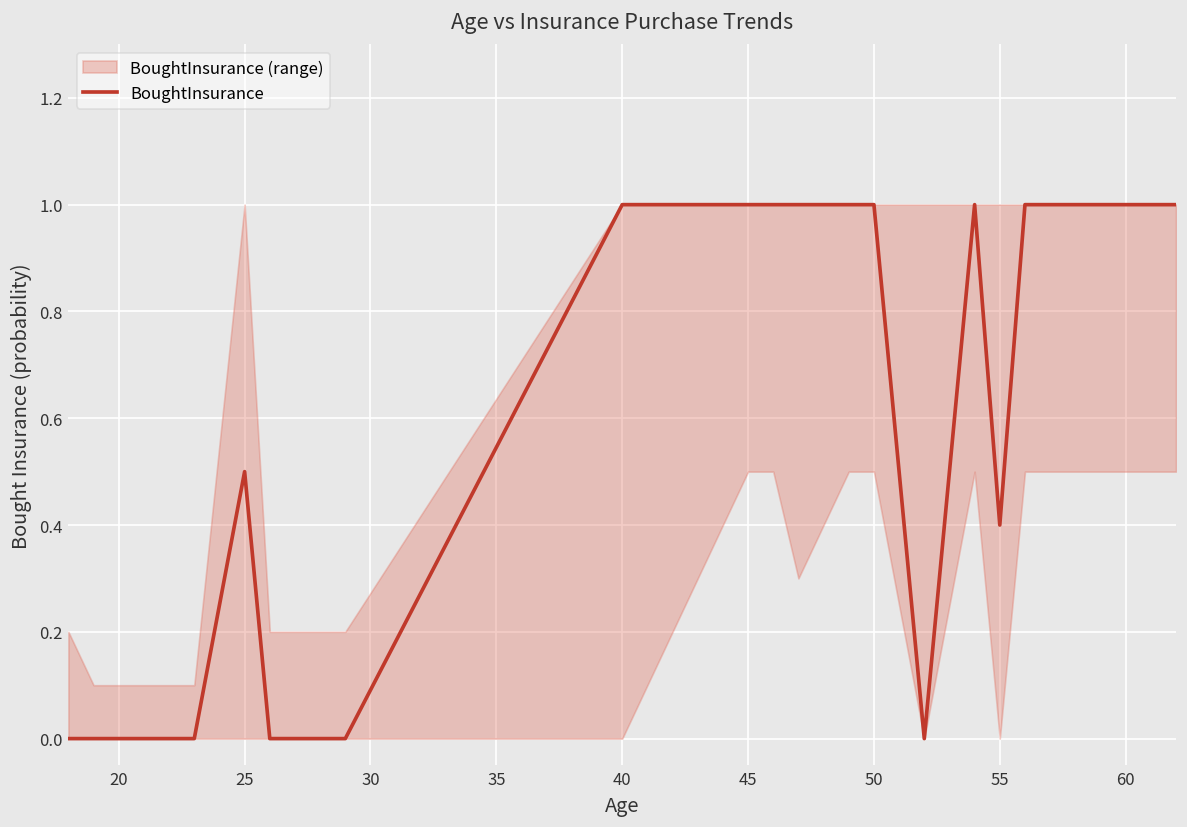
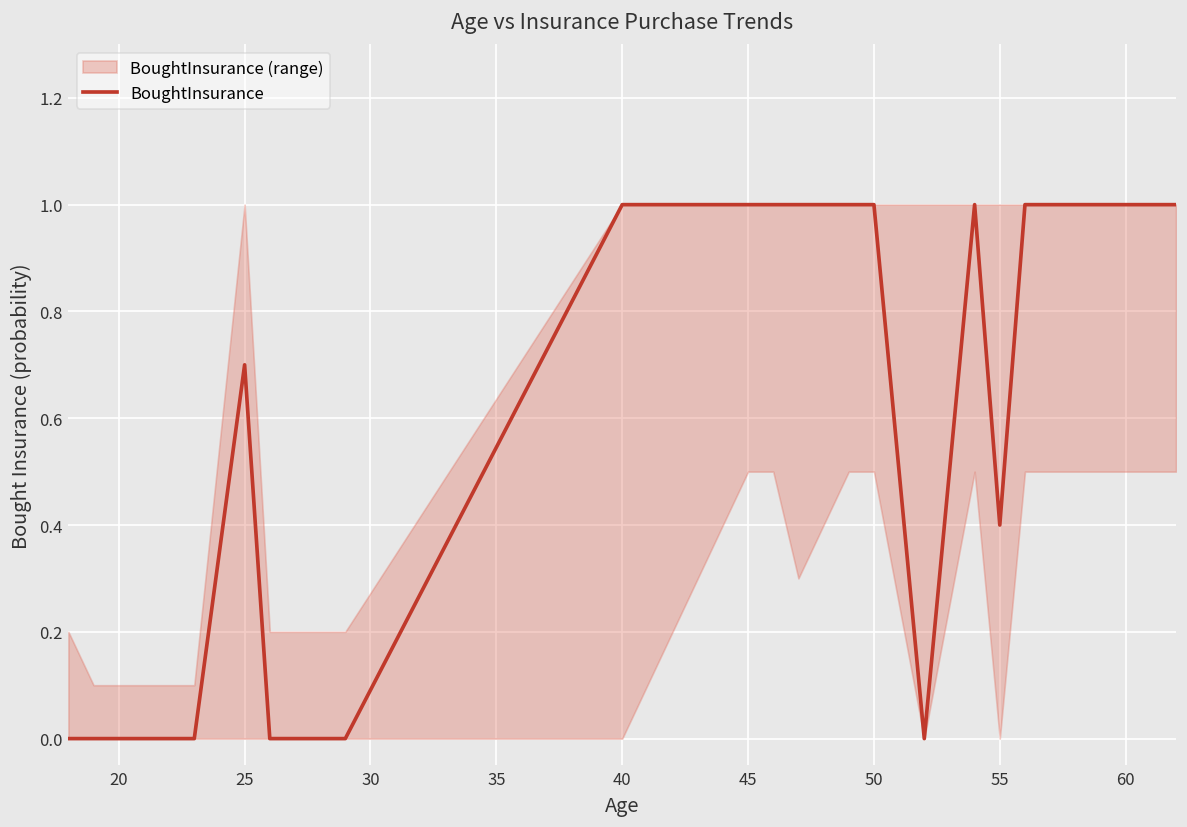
BoughtInsurance, 25: 0.5 -> 0.7
